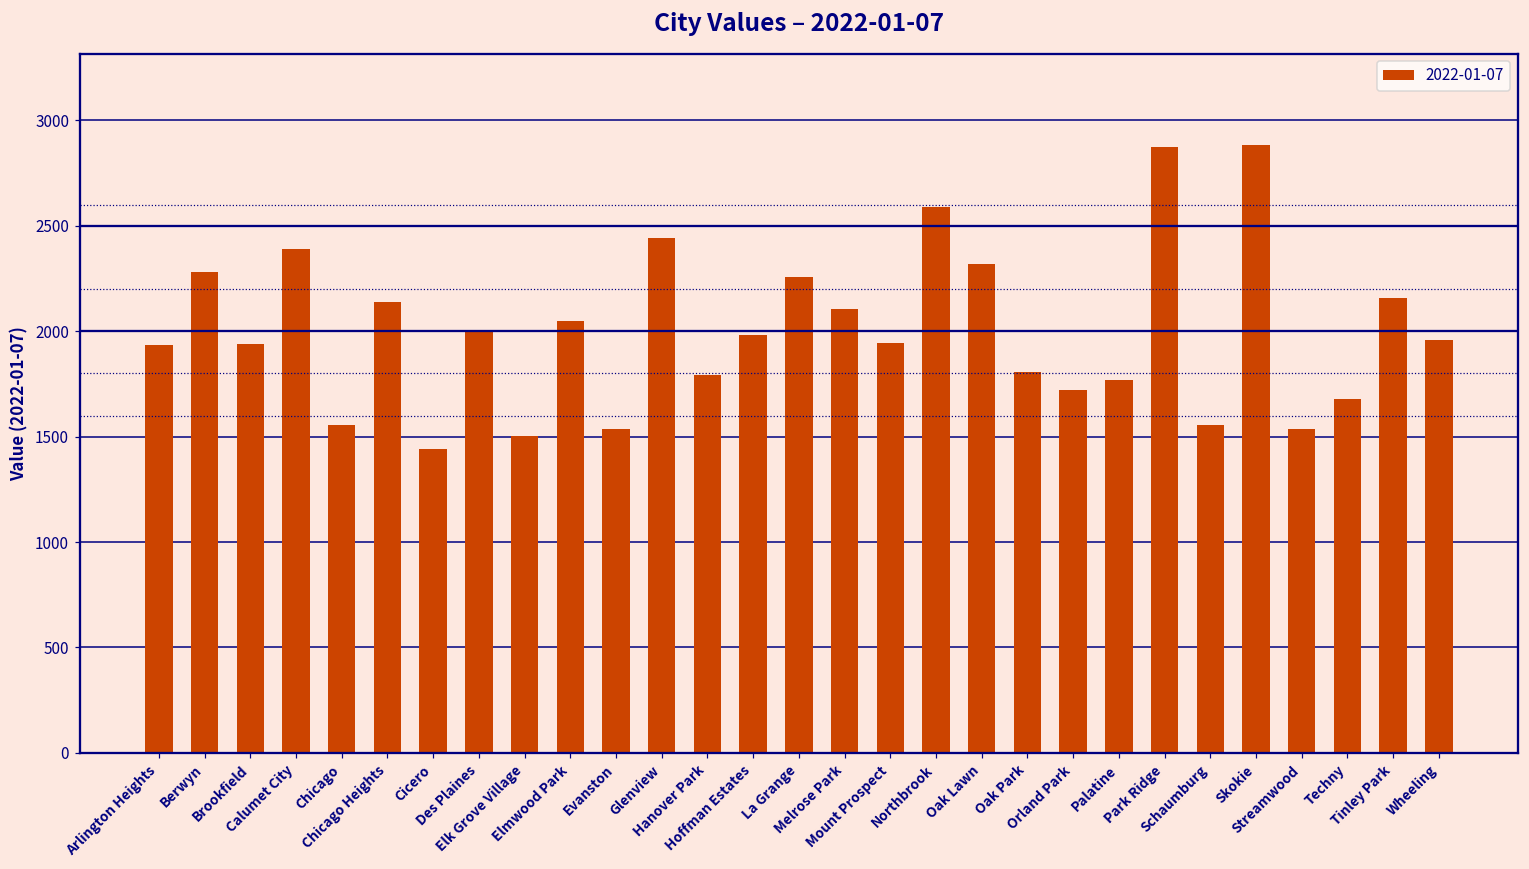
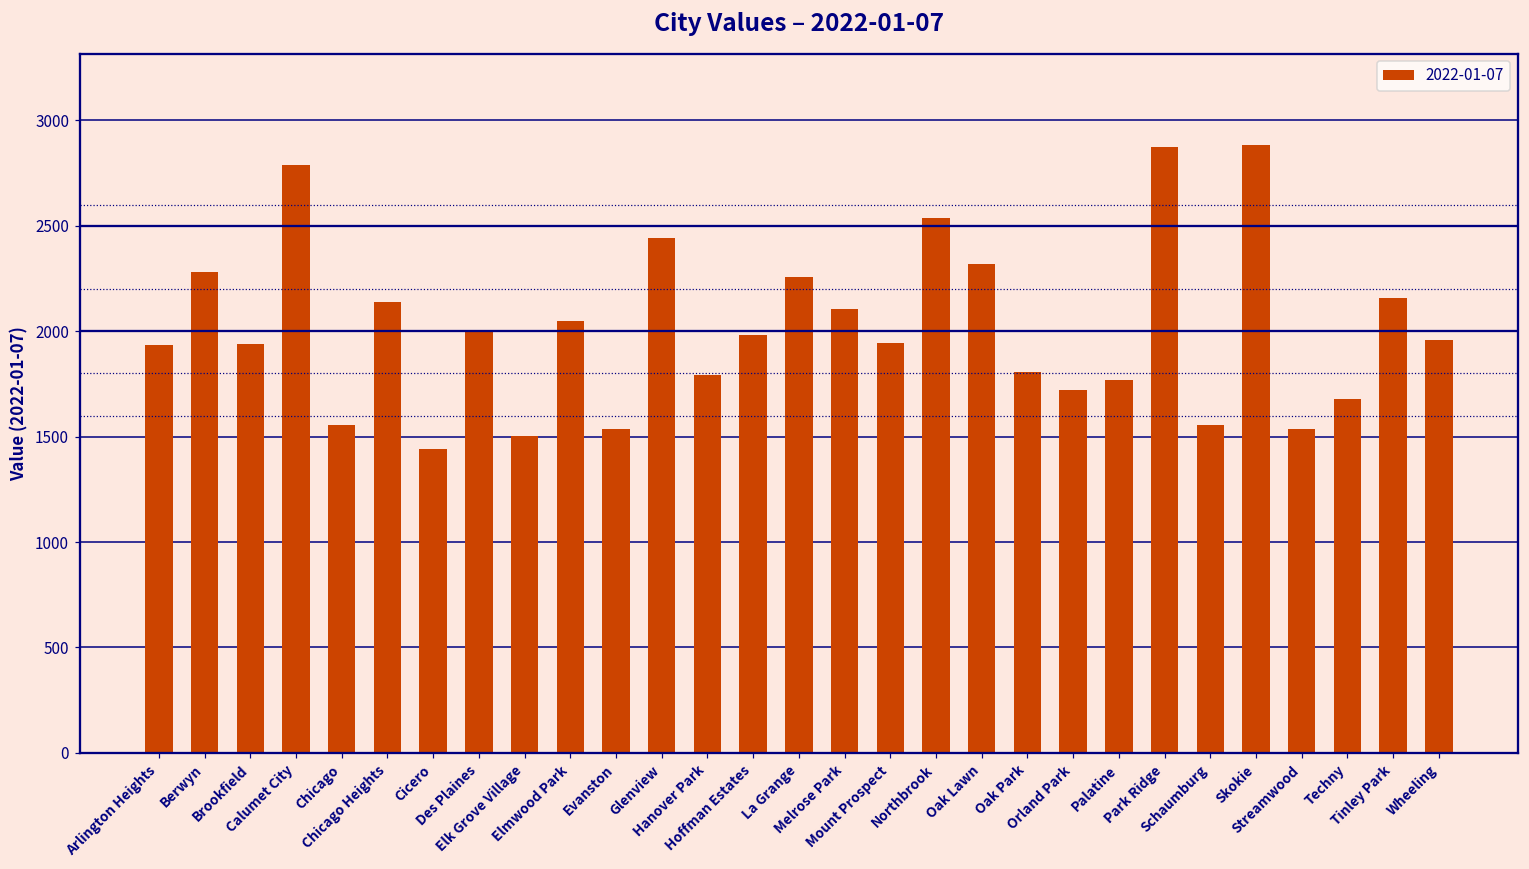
Calumet City: 2390 -> 2790
Northbrook: 2590 -> 2540
